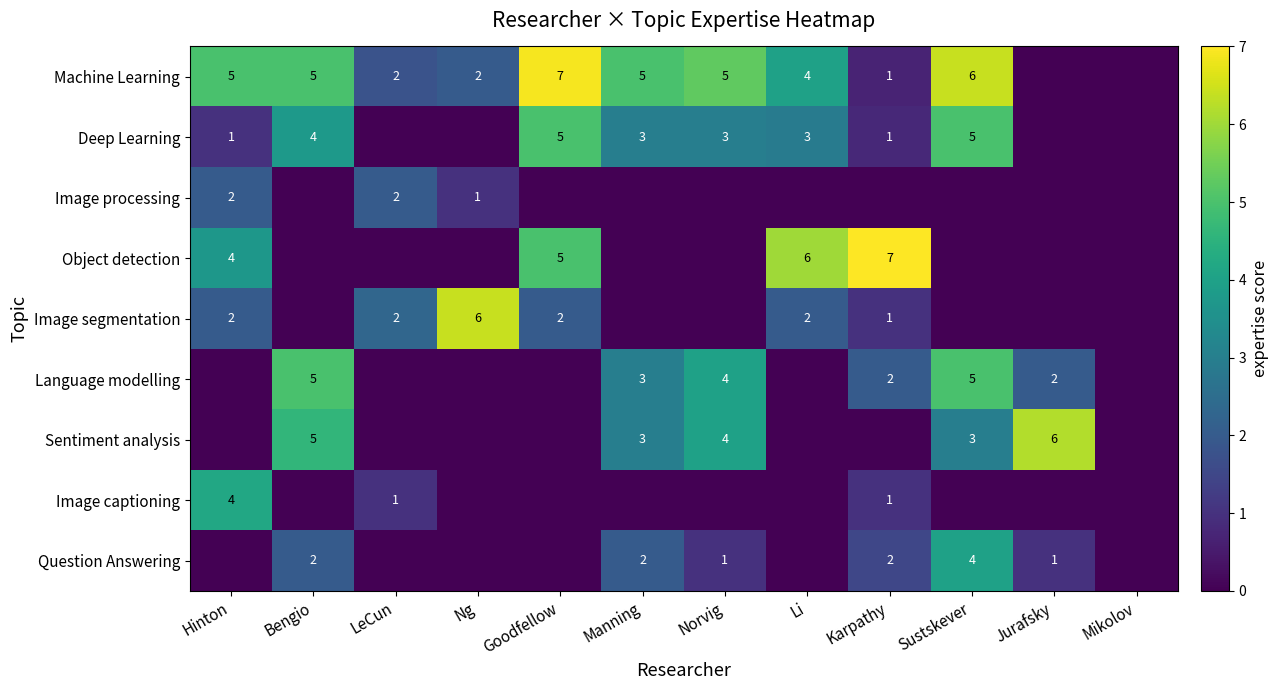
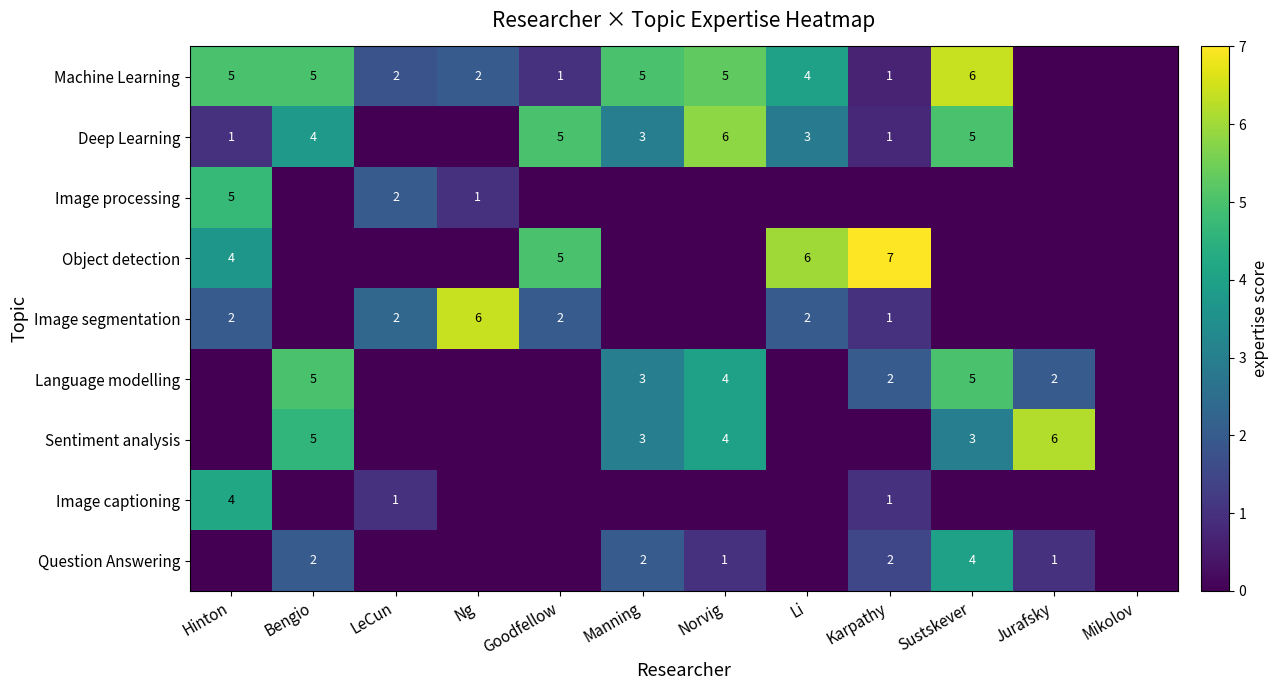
Machine Learning, Goodfellow: 7 -> 1
Deep Learning, Norvig: 3 -> 6
Image processing, Hinton: 2 -> 5
